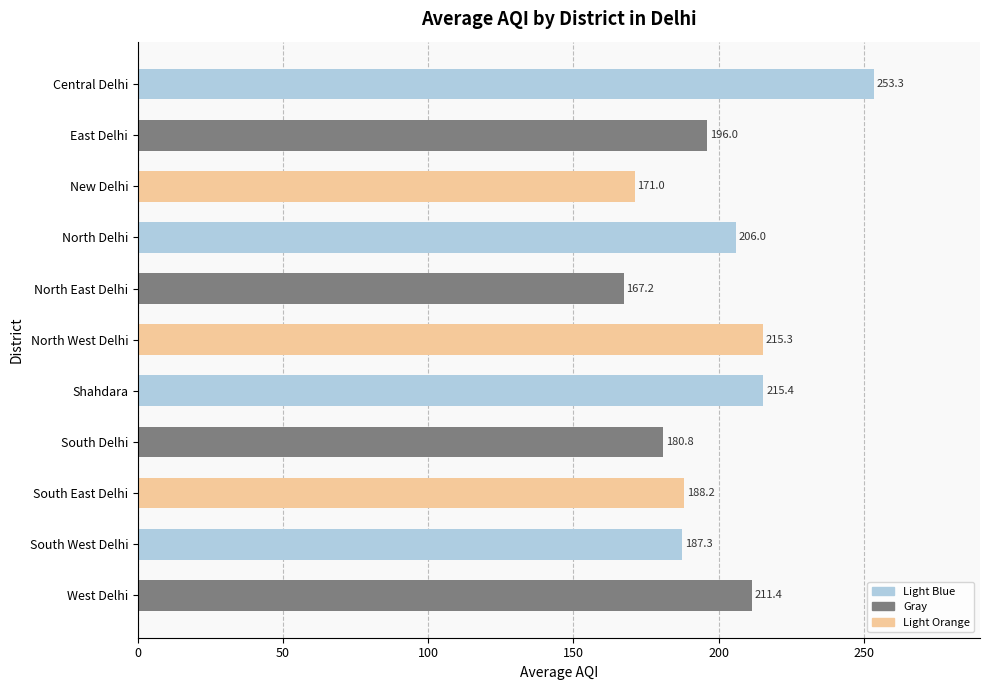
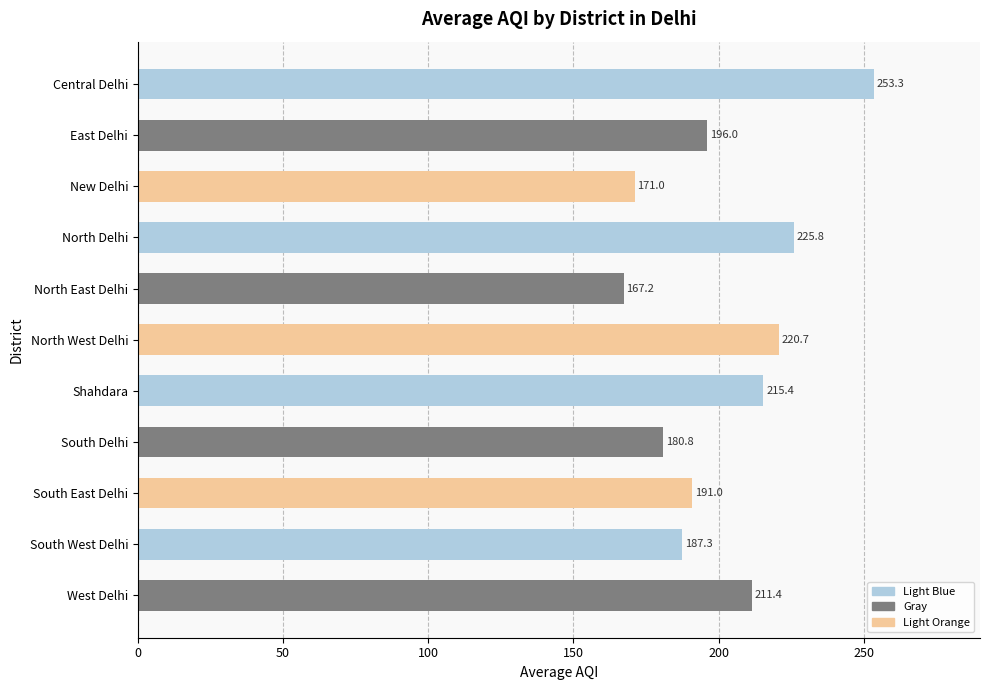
North Delhi: 206.0 -> 225.8
North West Delhi: 215.3 -> 220.7
South East Delhi: 188.2 -> 191.0
